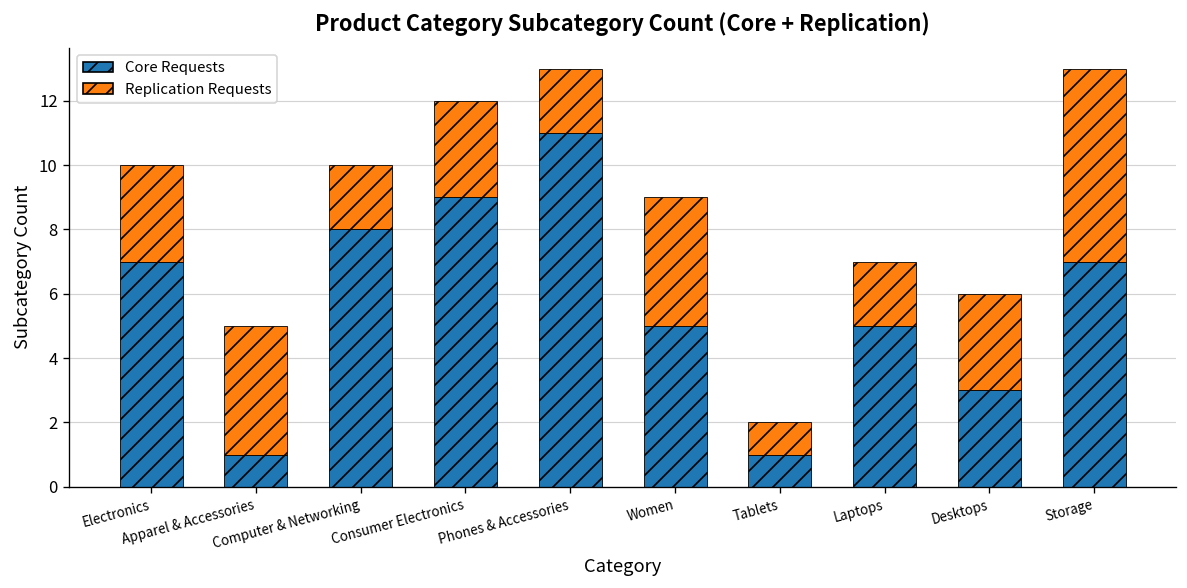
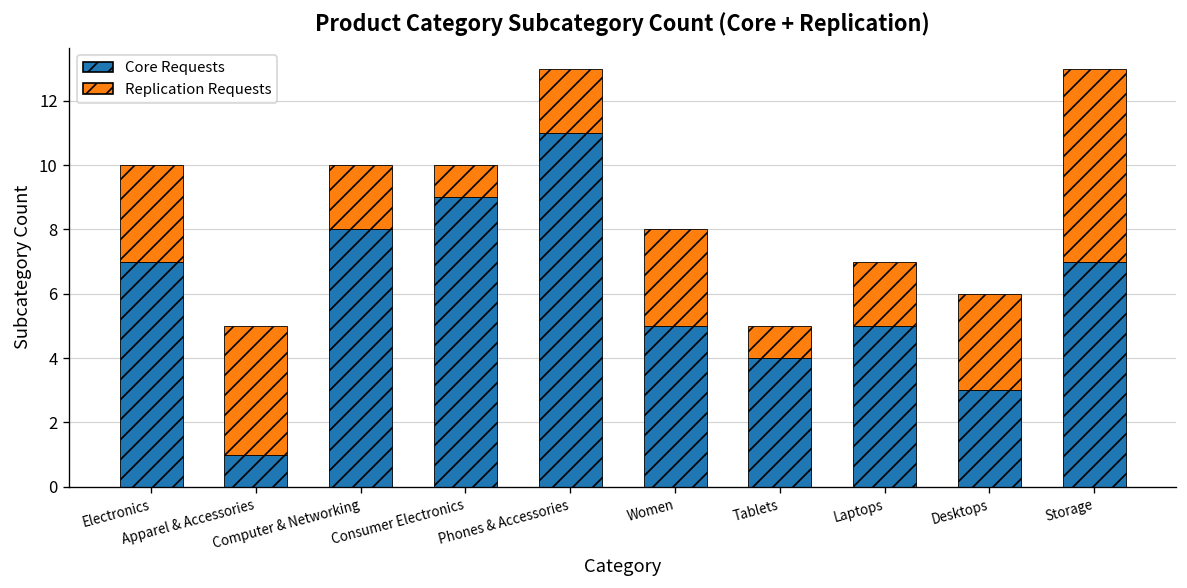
Replication Requests, Consumer Electronics: 3 -> 1
Replication Requests, Women: 4 -> 3
Core Requests, Tablets: 1 -> 4
